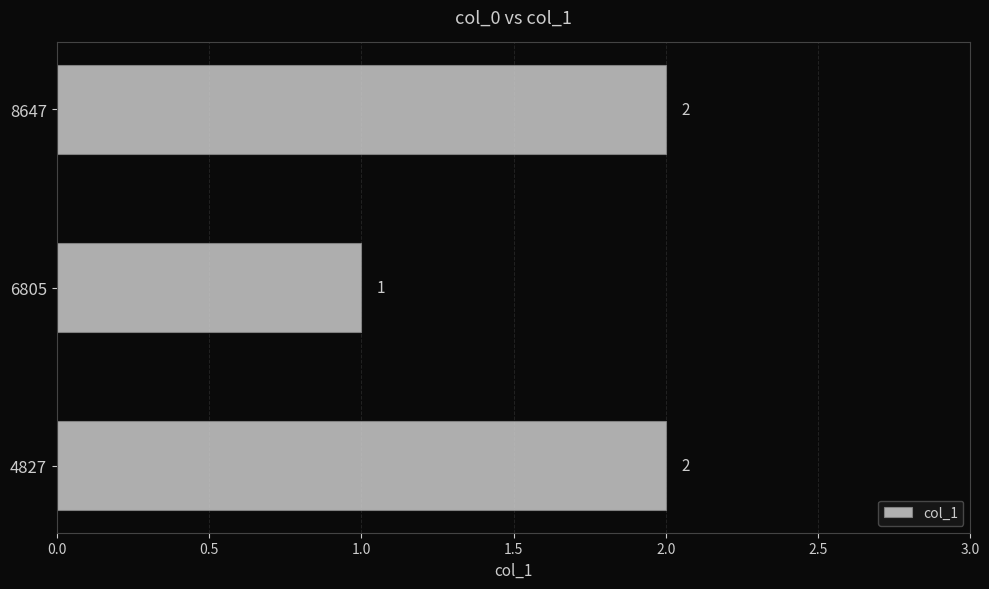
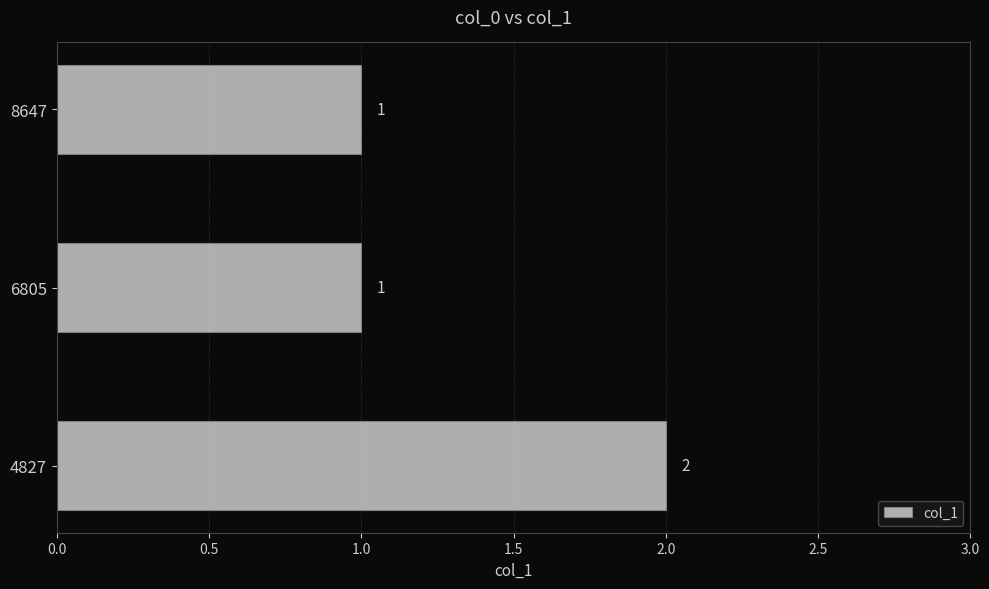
8647: 2 -> 1
